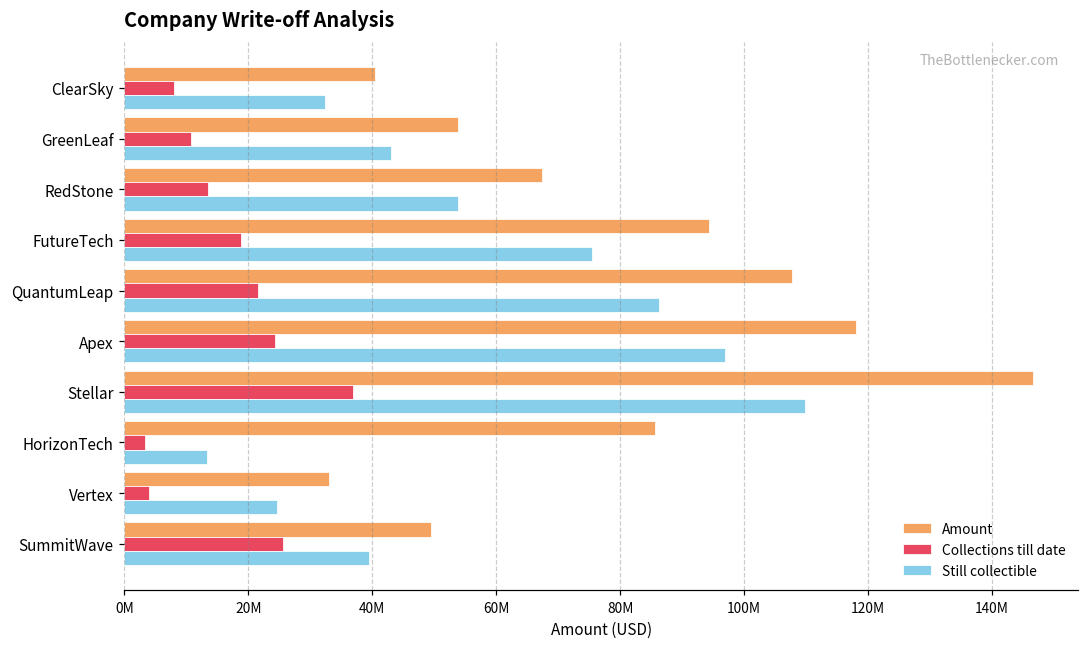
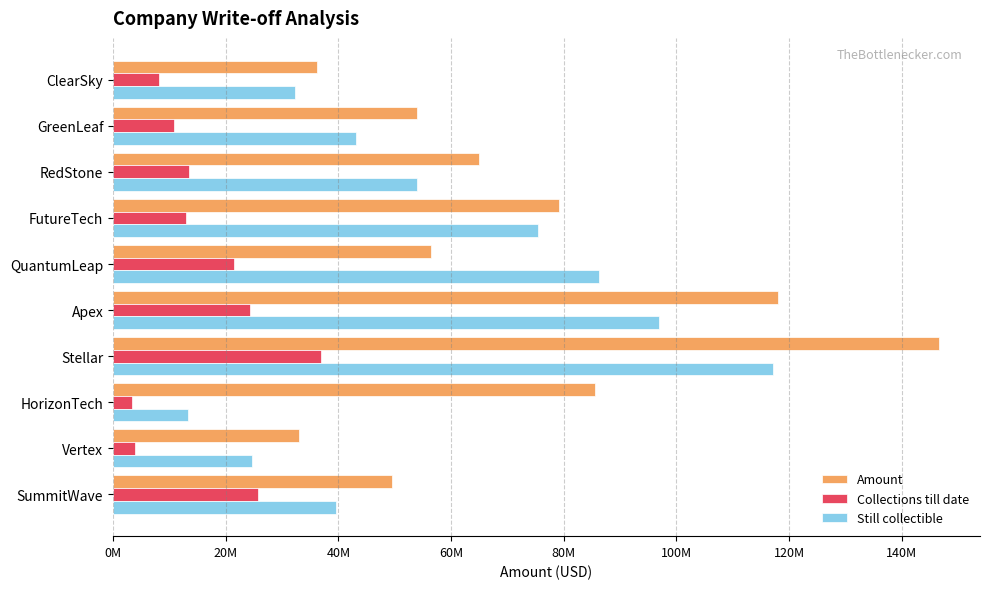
Amount, ClearSky: 40000000 -> 36000000
Amount, RedStone: 67000000 -> 65000000
Amount, FutureTech: 94000000 -> 79000000
Collections till date, FutureTech: 19000000 -> 13000000
Amount, QuantumLeap: 108000000 -> 56000000
Still collectible, Stellar: 110000000 -> 117000000
